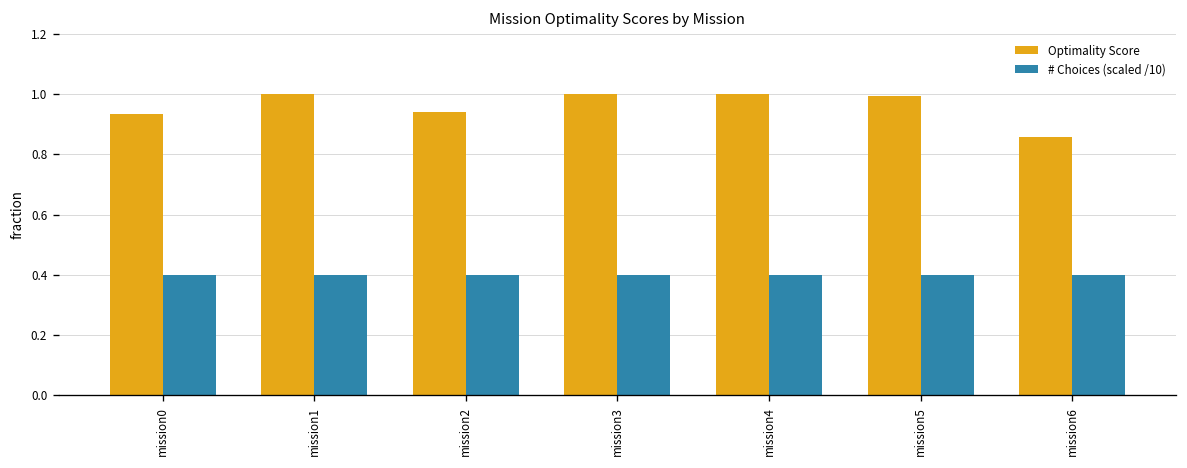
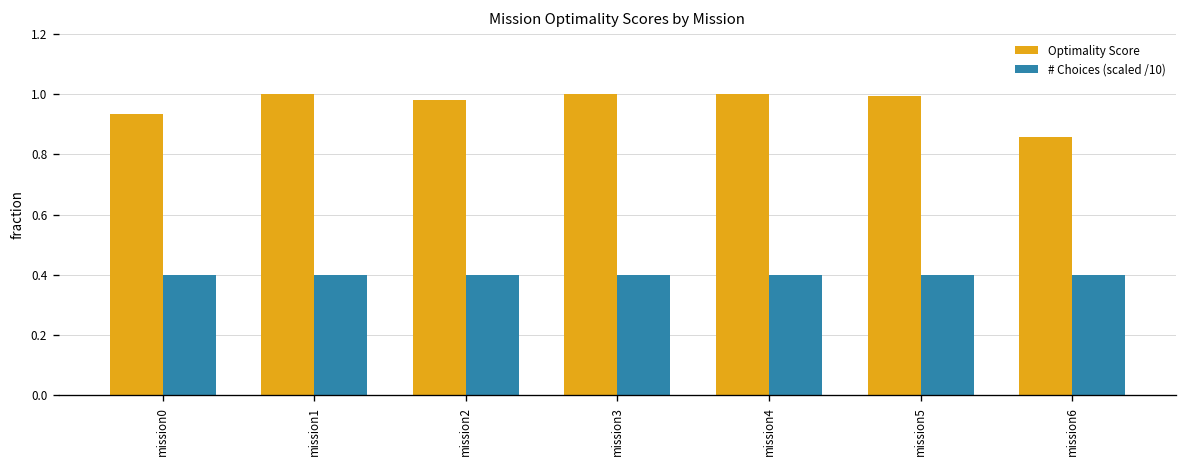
Optimality Score, mission2: 0.94 -> 0.98
